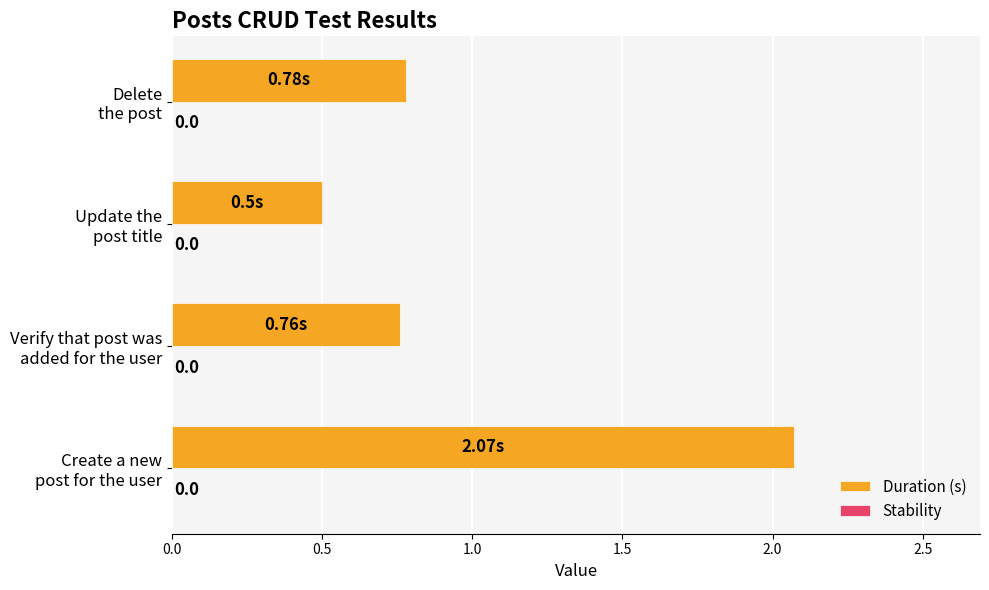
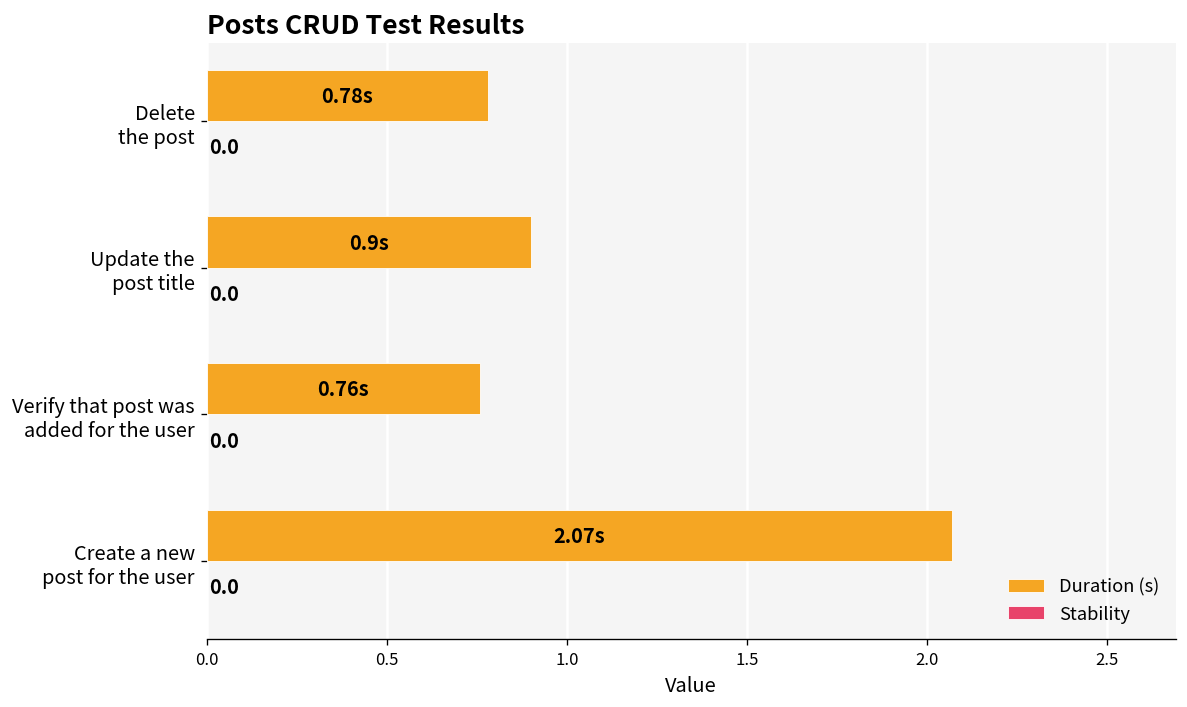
Duration (s), Update the post title: 0.5s -> 0.9s
